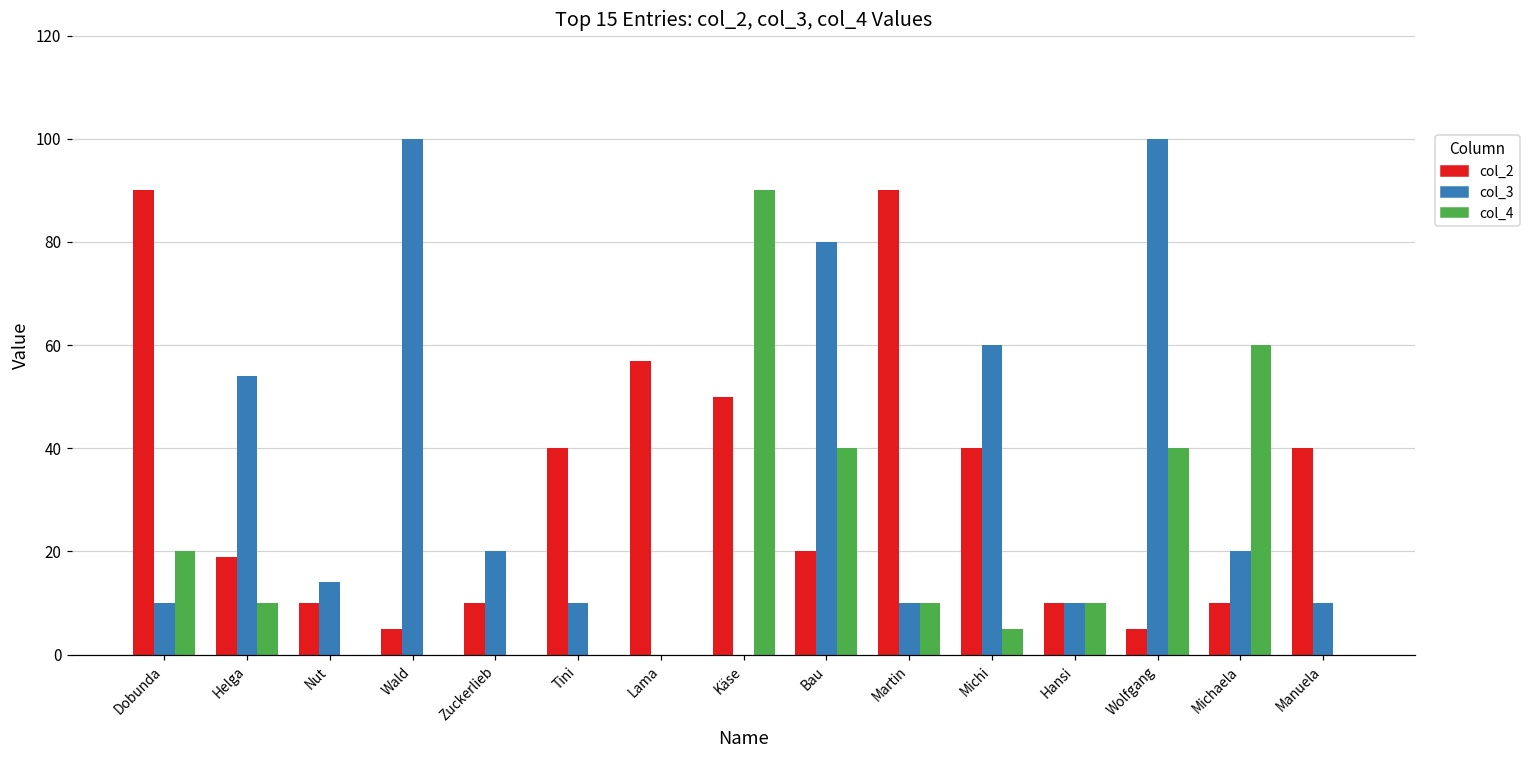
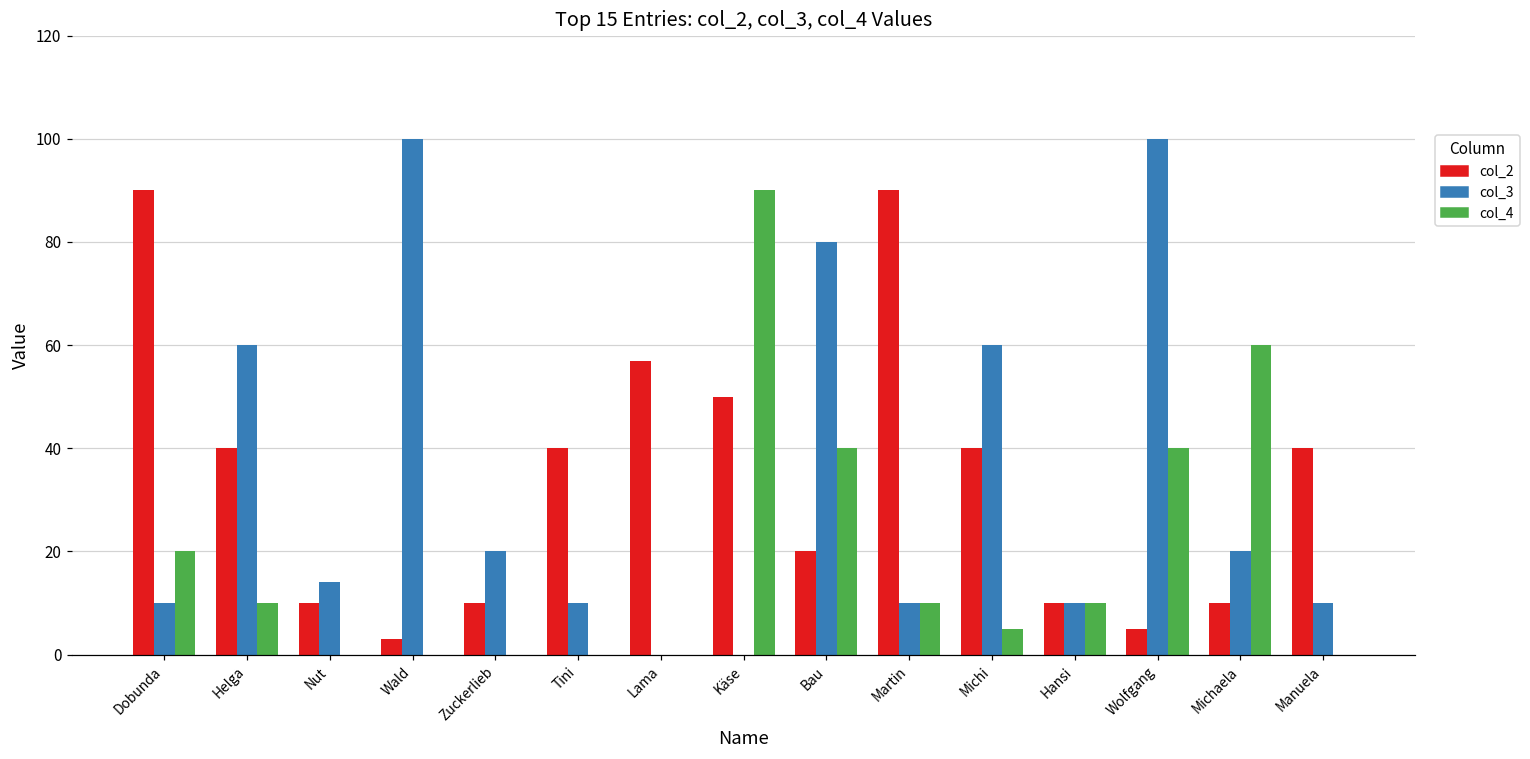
col_2, Helga: 19 -> 40
col_3, Helga: 54 -> 60
col_2, Wald: 5 -> 3
